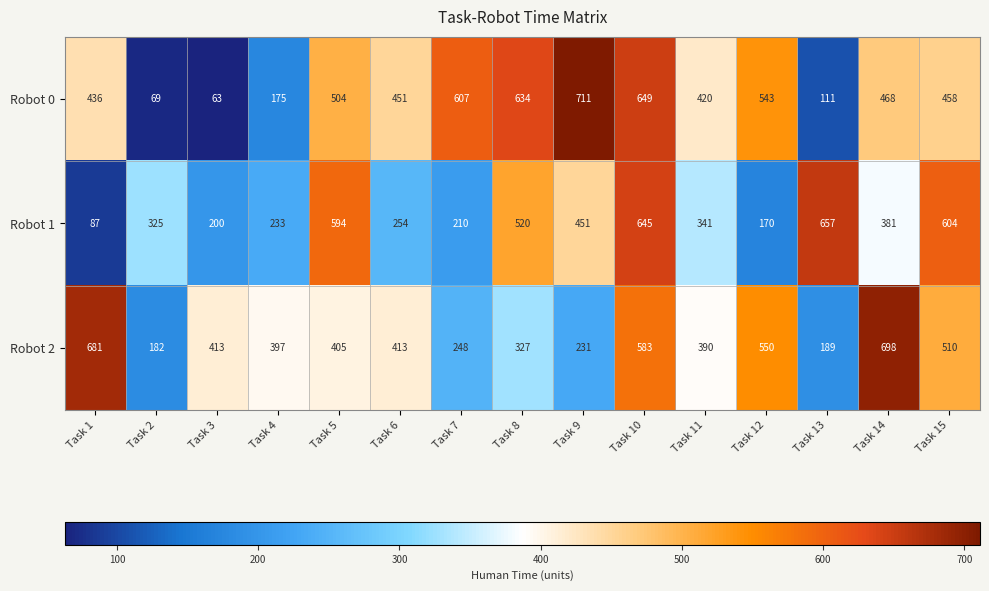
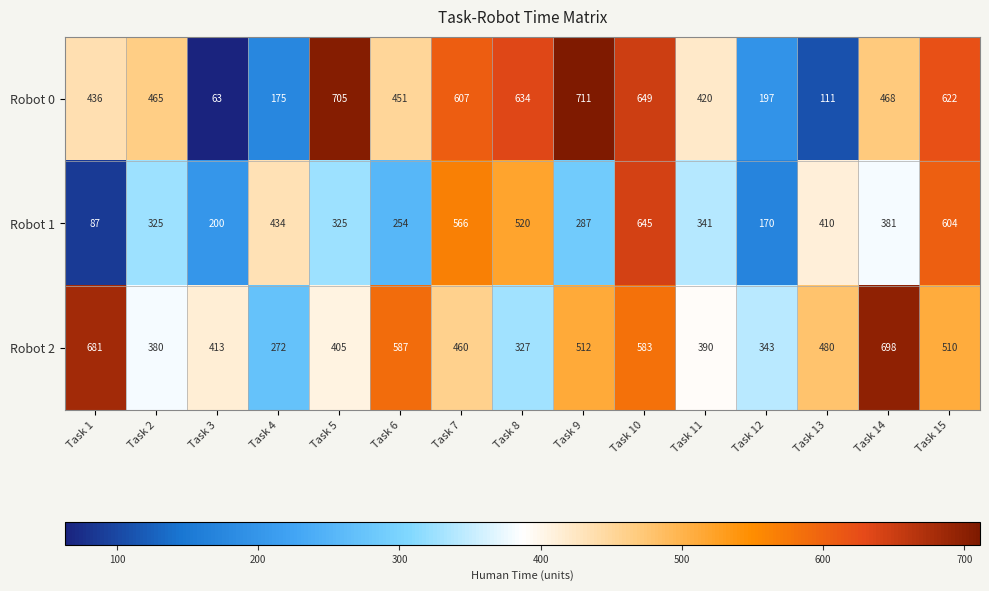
Robot 0, Task 2: 69 -> 465
Robot 0, Task 5: 504 -> 705
Robot 0, Task 12: 543 -> 197
Robot 0, Task 15: 458 -> 622
Robot 1, Task 4: 233 -> 434
Robot 1, Task 5: 594 -> 325
Robot 1, Task 7: 210 -> 566
Robot 1, Task 9: 451 -> 287
Robot 1, Task 13: 657 -> 410
Robot 2, Task 2: 182 -> 380
Robot 2, Task 4: 397 -> 272
Robot 2, Task 6: 413 -> 587
Robot 2, Task 7: 248 -> 460
Robot 2, Task 9: 231 -> 512
Robot 2, Task 12: 550 -> 343
Robot 2, Task 13: 189 -> 480
